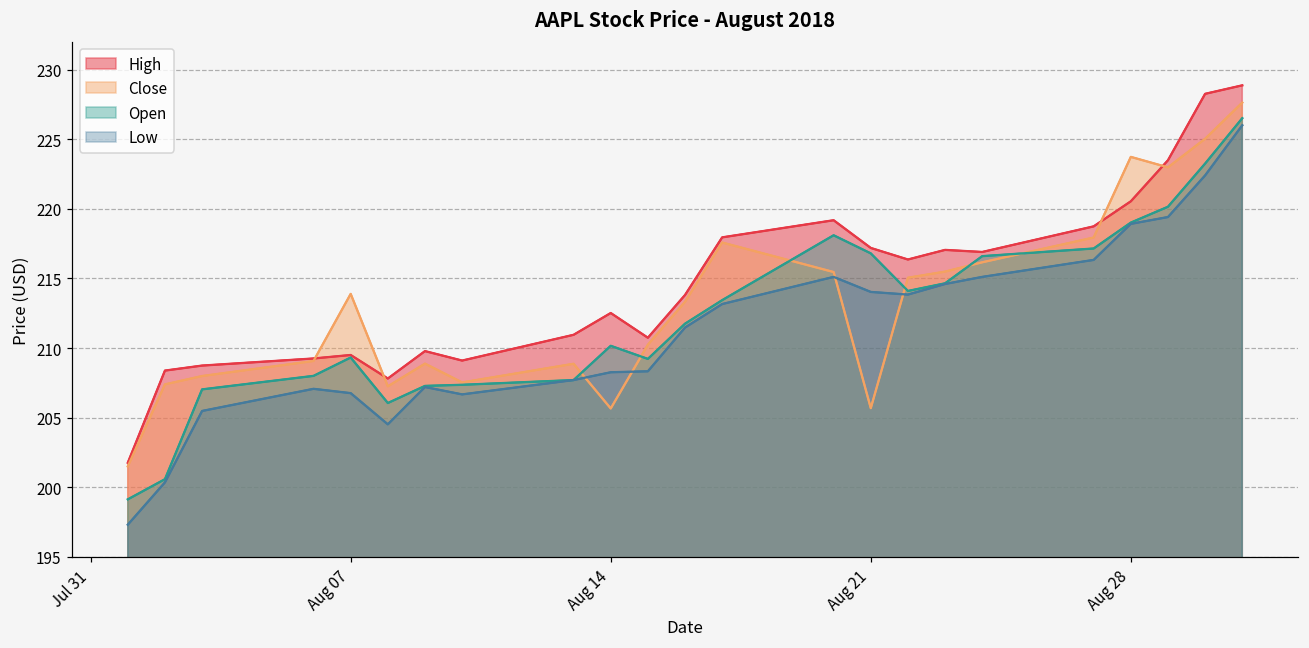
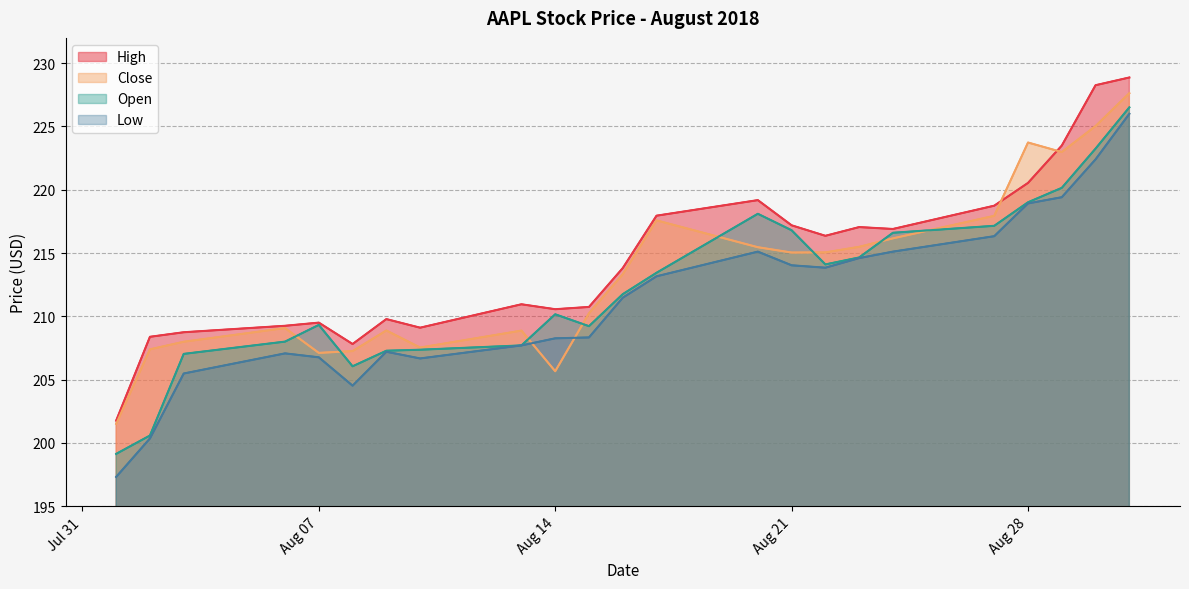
Close, Aug 07: 213.9 -> 207.1
High, Aug 14: 212.5 -> 210.6
Close, Aug 21: 205.7 -> 215.0
